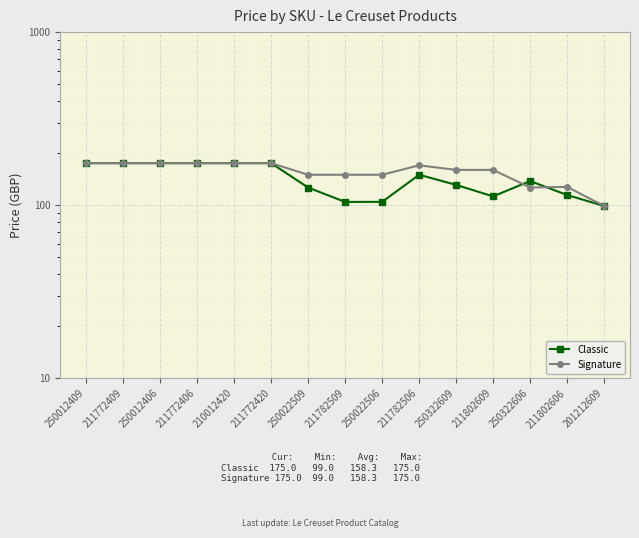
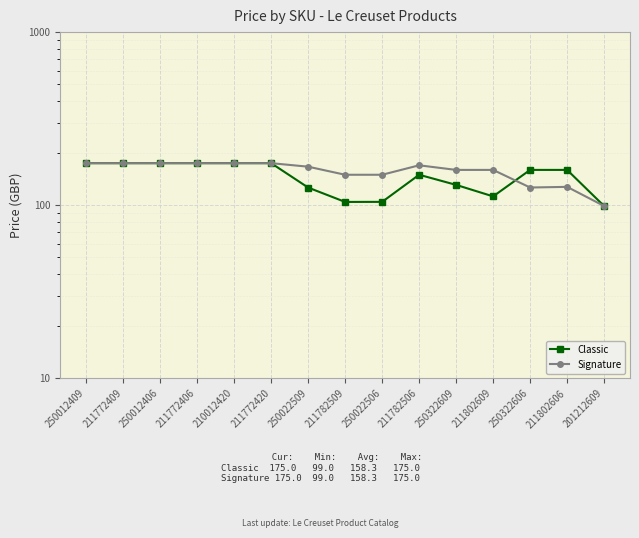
Signature, 250022509: 150 -> 170
Classic, 250322606: 140 -> 160
Classic, 211802606: 110 -> 160
